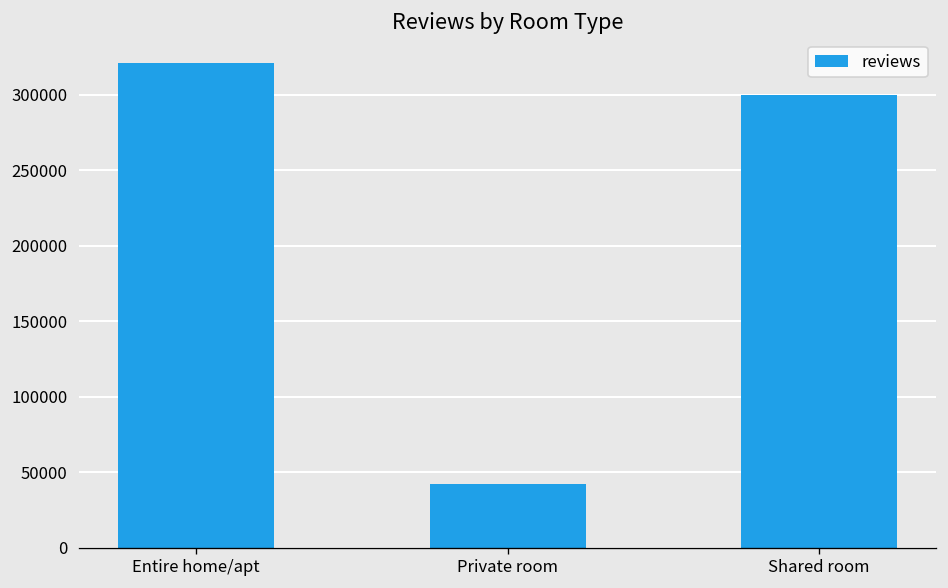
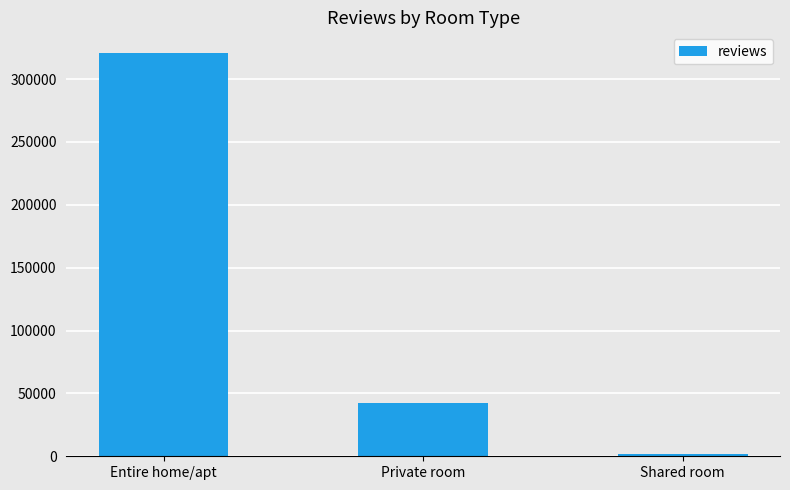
Shared room: 300000 -> 2000
